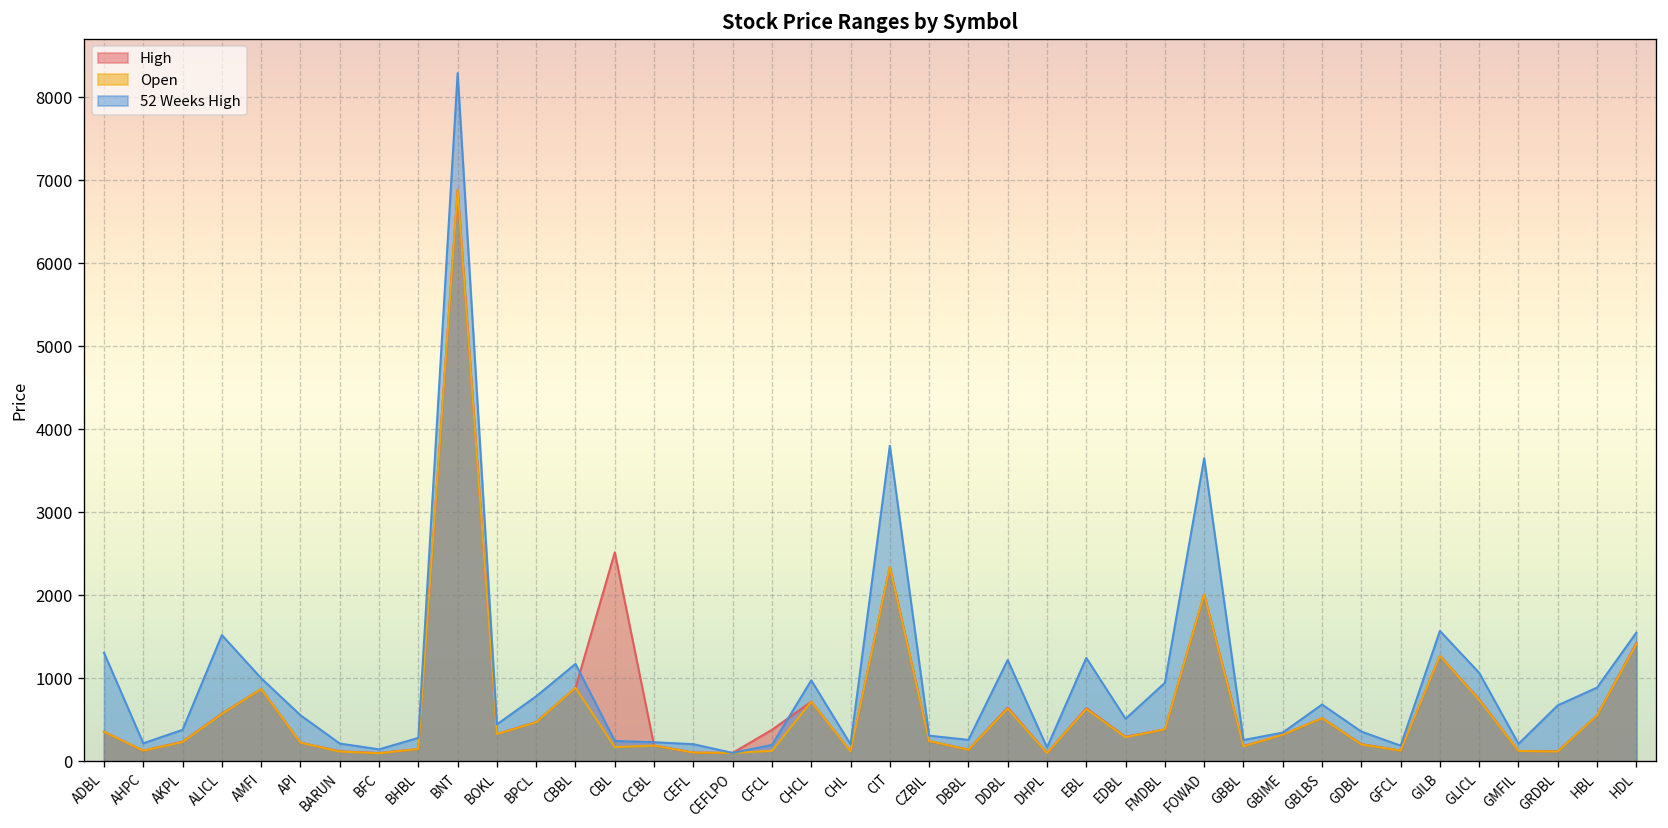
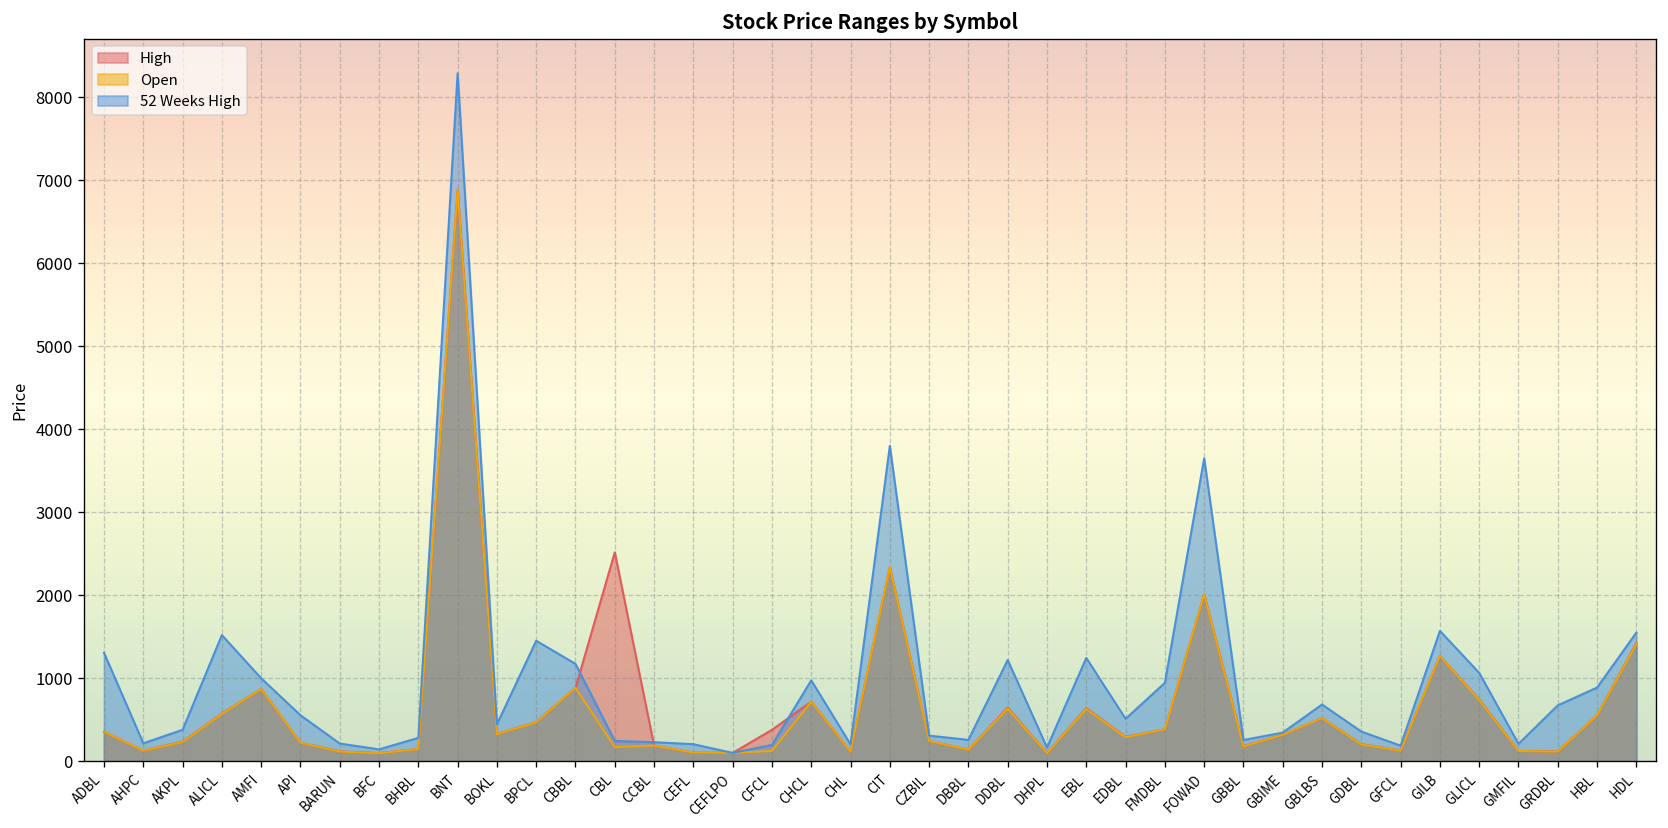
52 Weeks High, BPCL: 800 -> 1500
